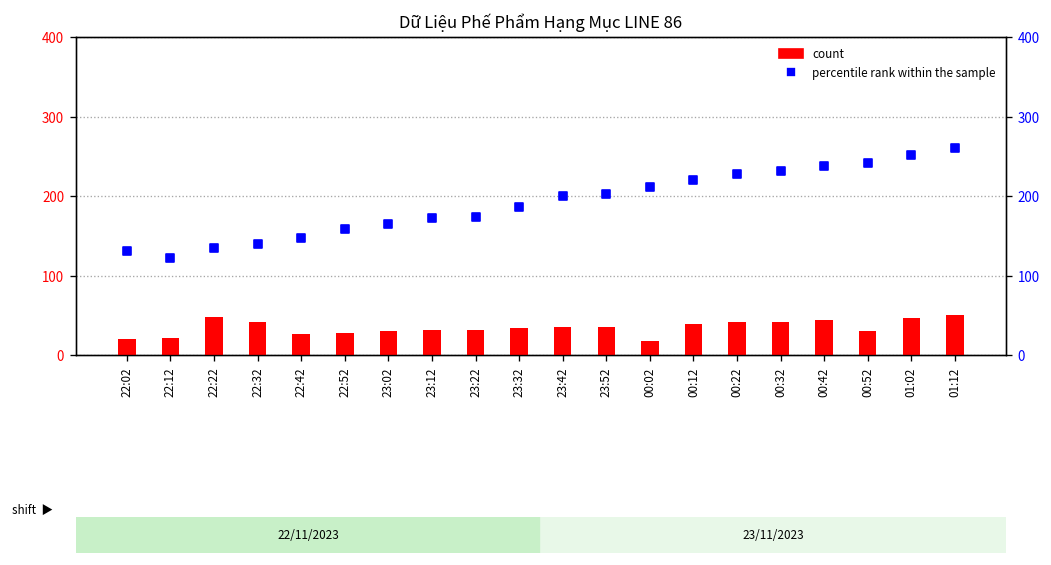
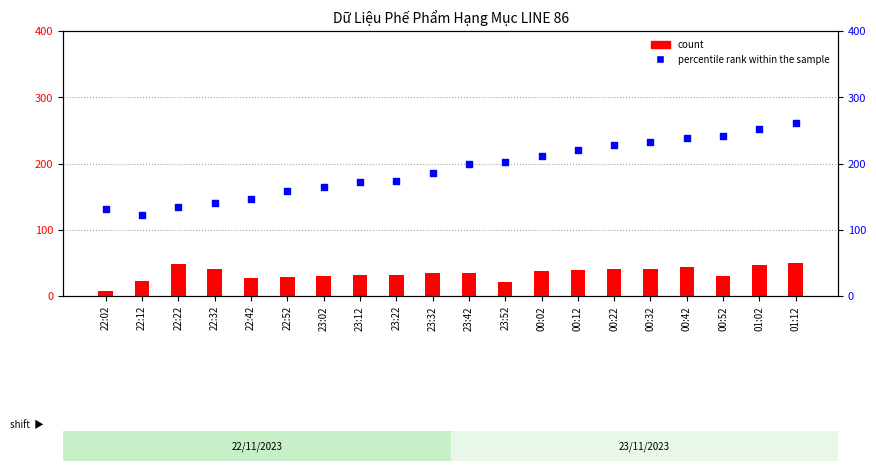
count, 22:02: 20 -> 10
count, 23:52: 40 -> 20
count, 00:02: 20 -> 40
